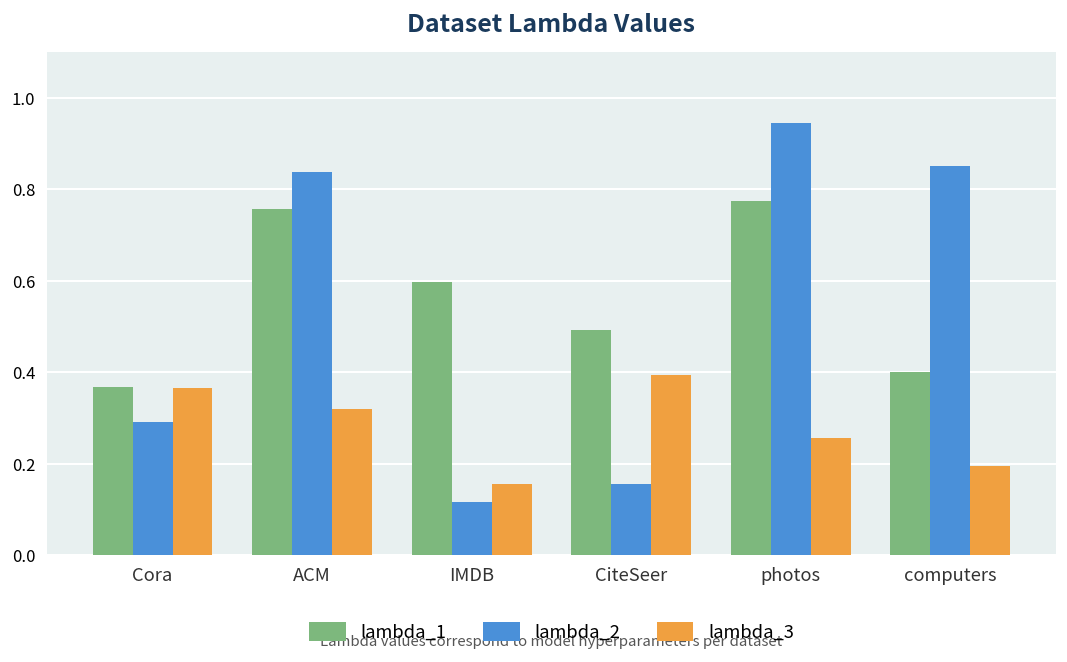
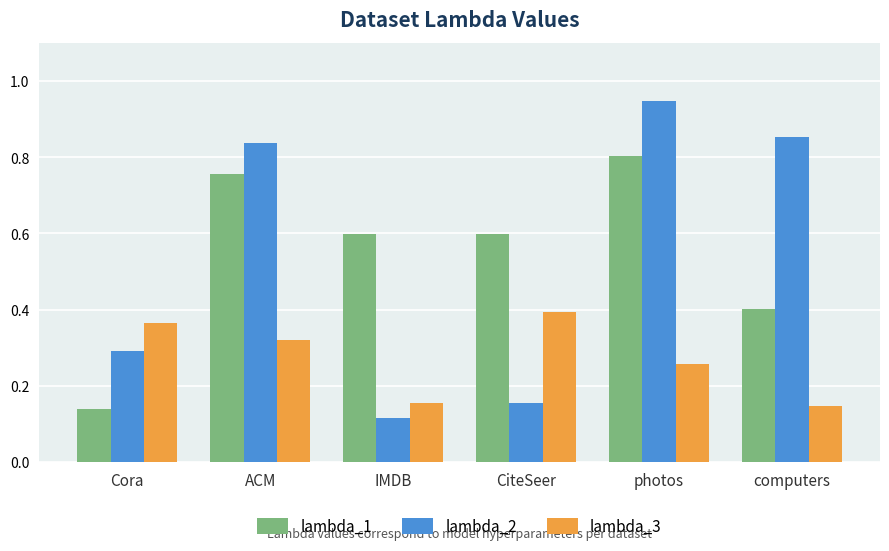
lambda_1, Cora: 0.37 -> 0.14
lambda_1, CiteSeer: 0.49 -> 0.60
lambda_1, photos: 0.77 -> 0.80
lambda_3, computers: 0.20 -> 0.15
